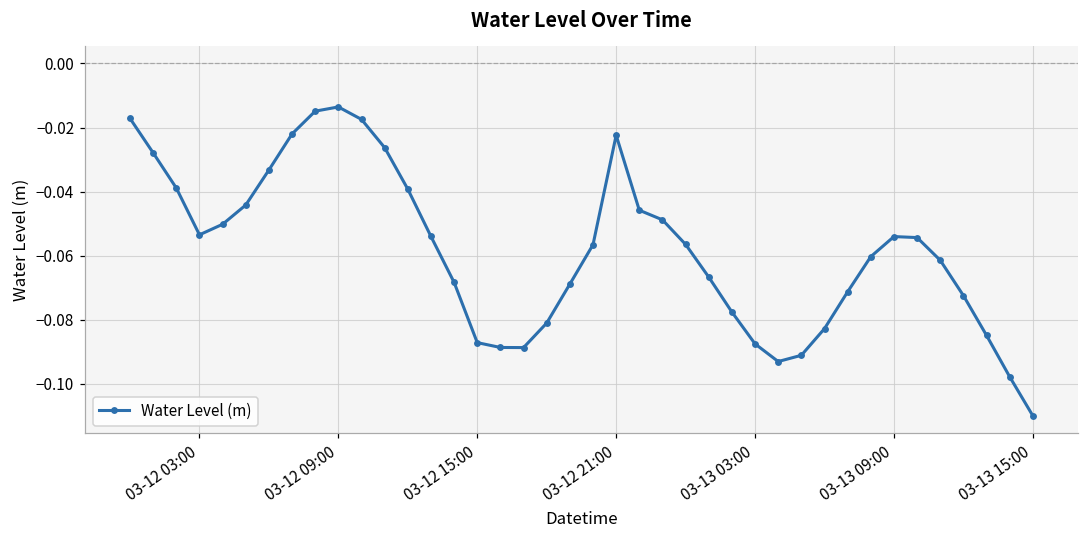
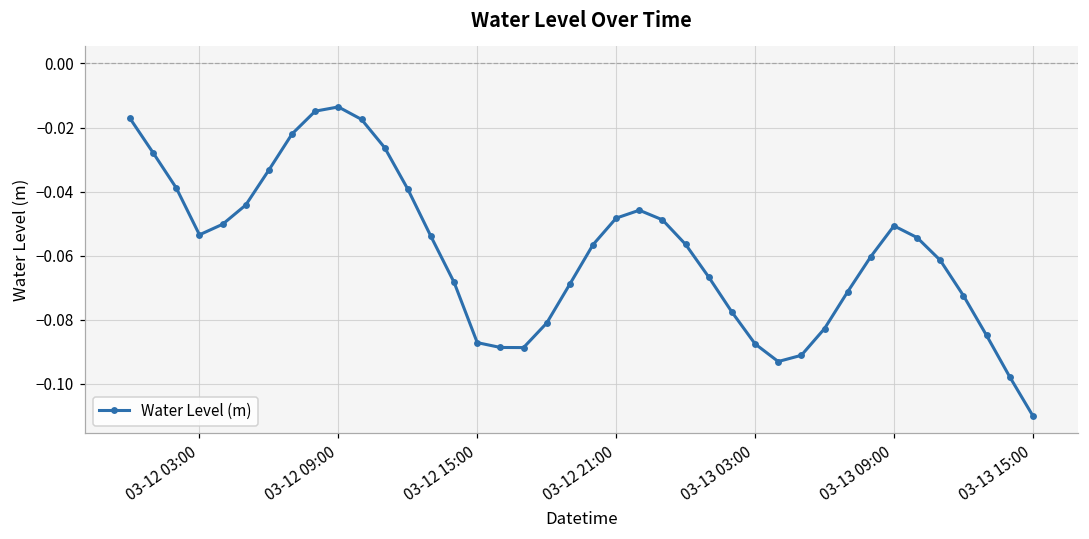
03-12 21:00: -0.022 -> -0.048
03-13 09:00: -0.054 -> -0.051
